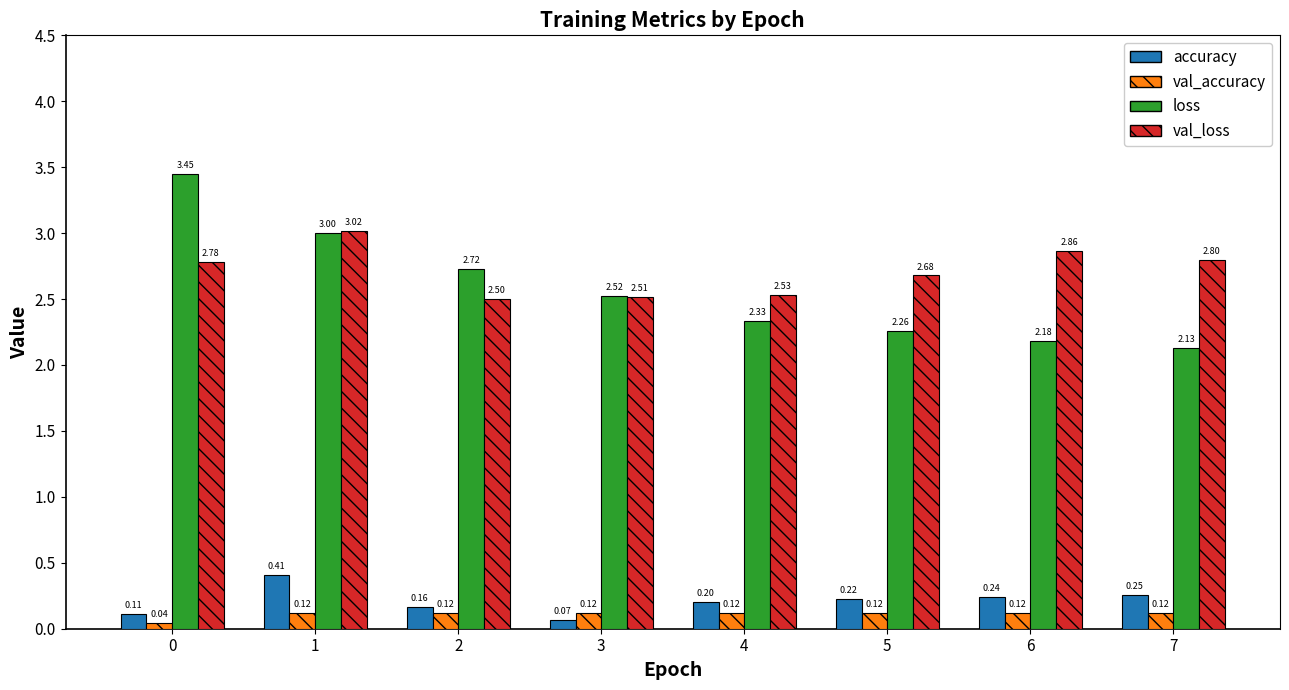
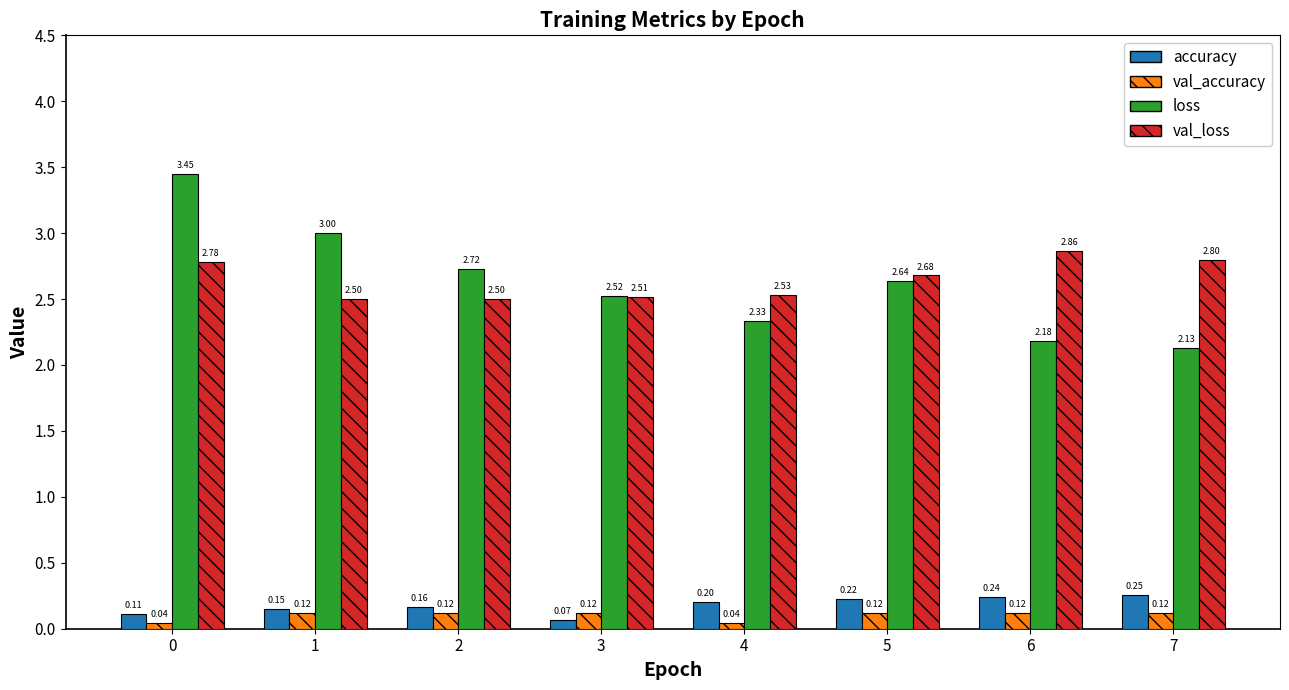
accuracy, 1: 0.41 -> 0.15
val_loss, 1: 3.02 -> 2.50
val_accuracy, 4: 0.12 -> 0.04
loss, 5: 2.26 -> 2.64
